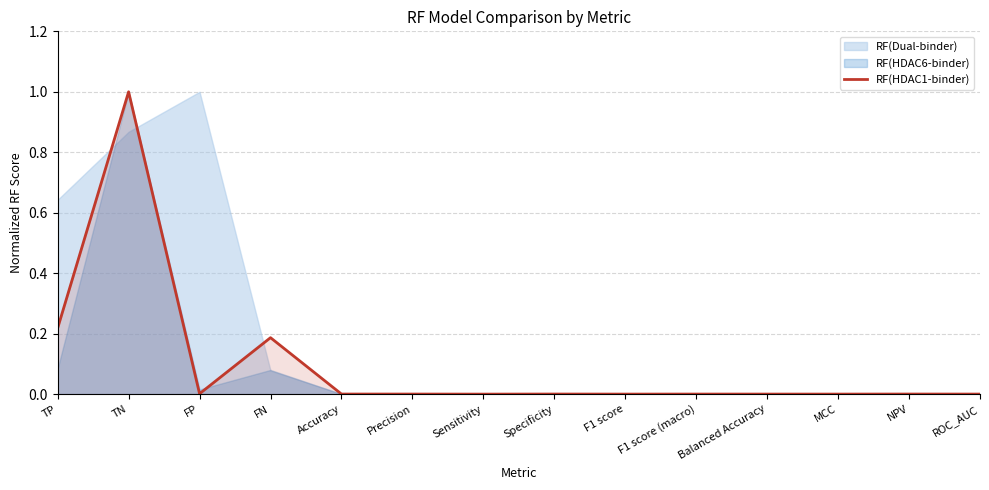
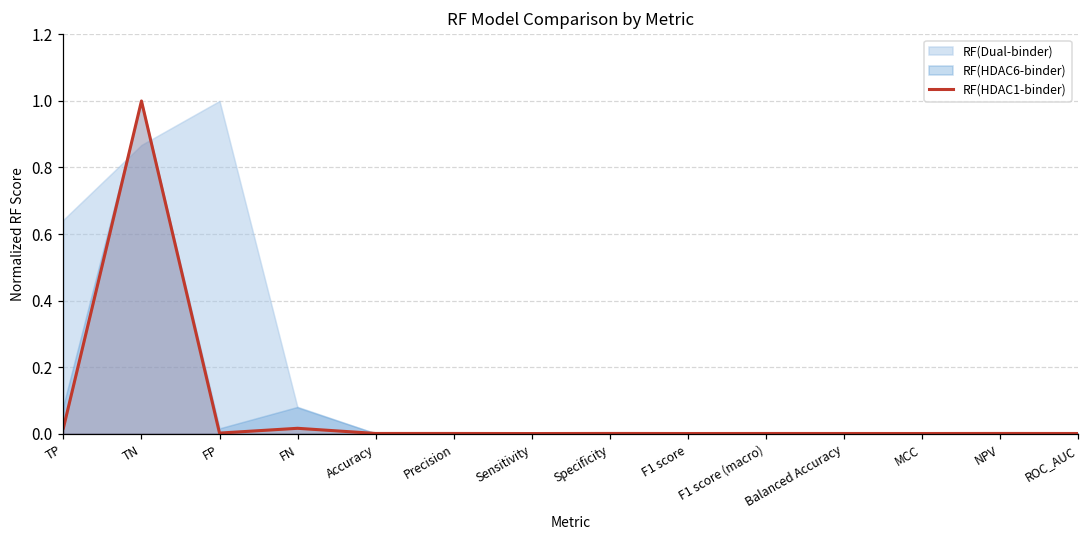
RF(HDAC1-binder), TP: 0.22 -> 0.02
RF(HDAC1-binder), FN: 0.19 -> 0.02
